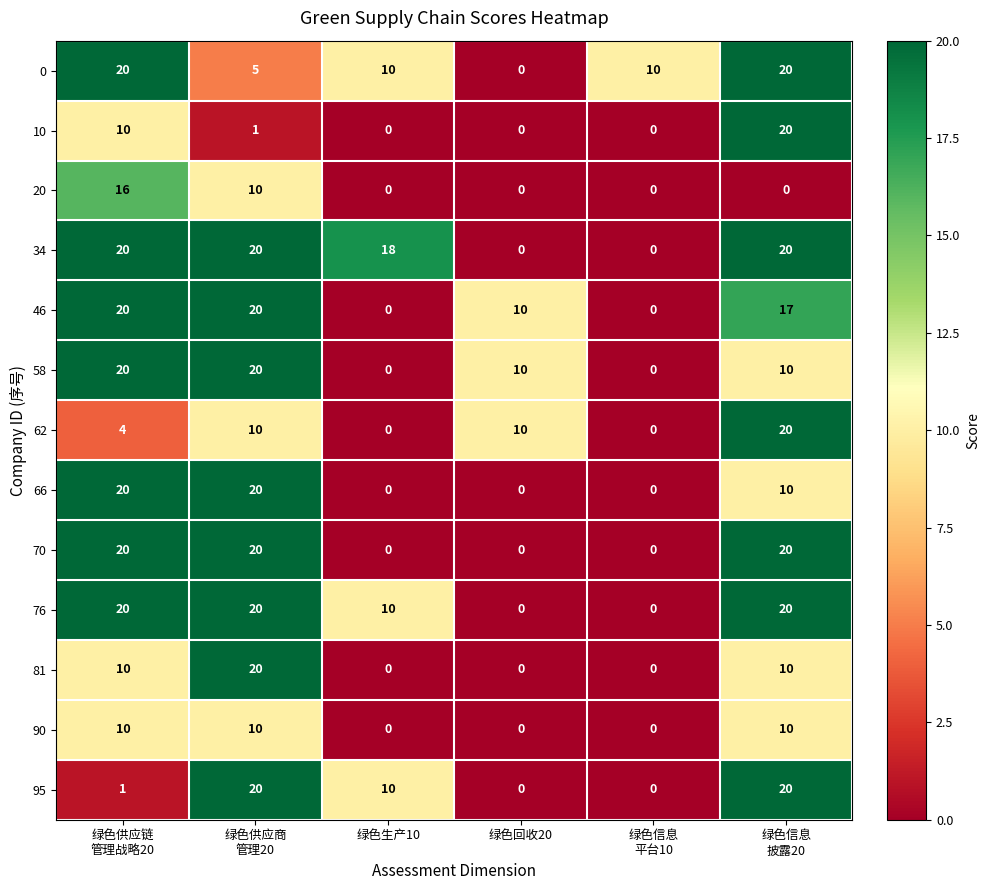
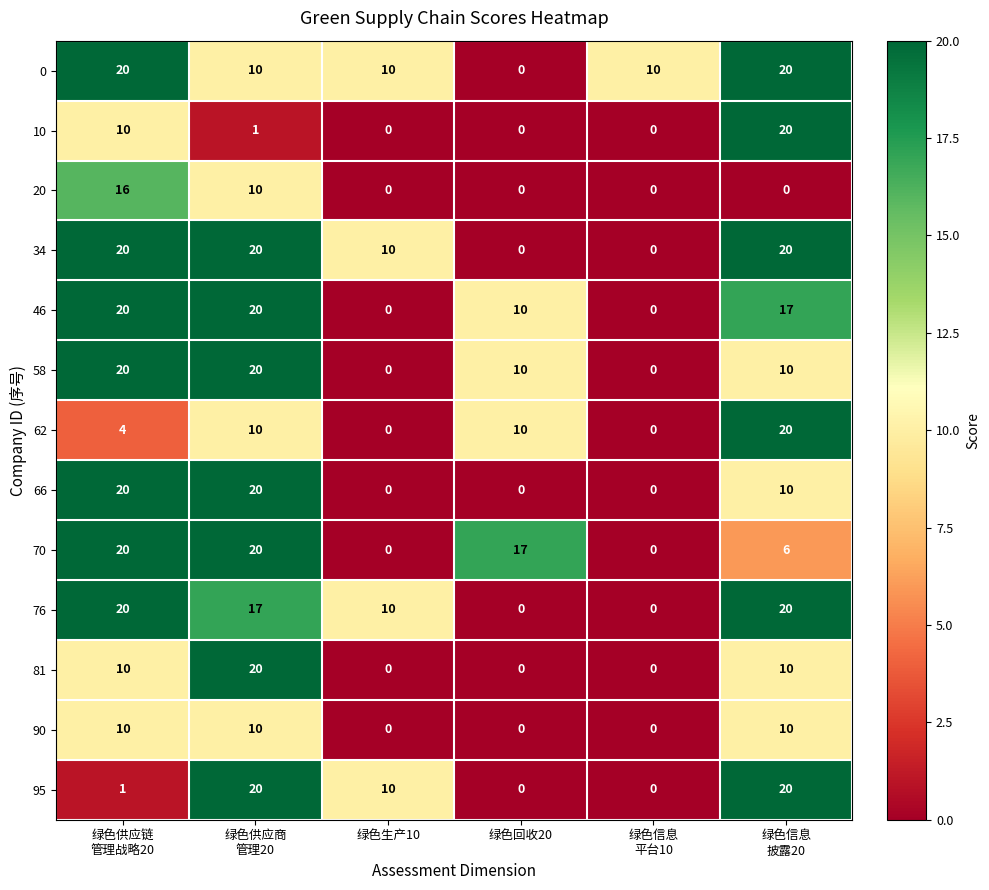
0, 绿色供应商 管理20: 5 -> 10
34, 绿色生产10: 18 -> 10
70, 绿色回收20: 0 -> 17
70, 绿色信息 披露20: 20 -> 6
76, 绿色供应商 管理20: 20 -> 17
